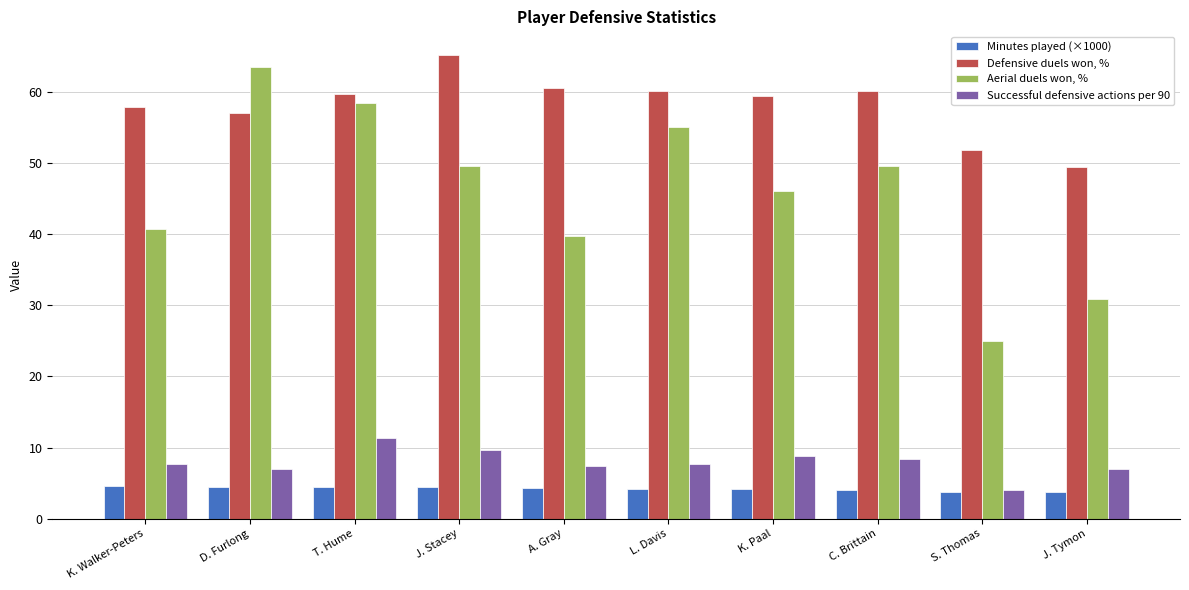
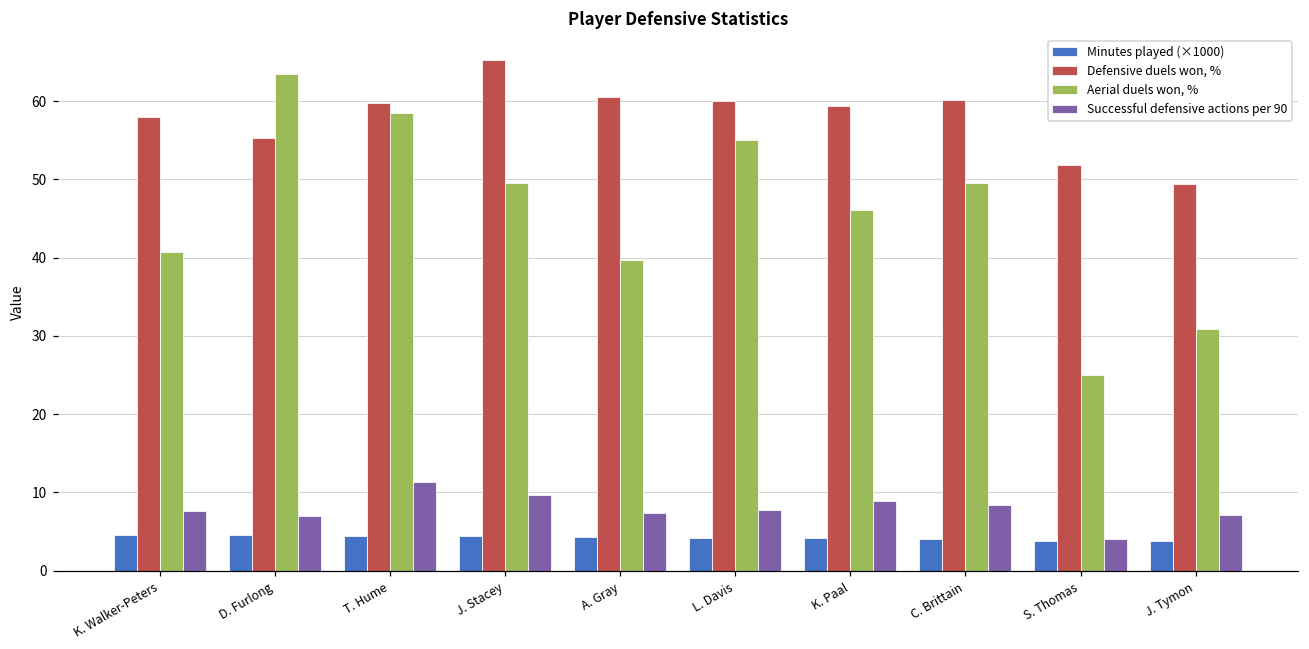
Defensive duels won, %, D. Furlong: 57 -> 55
